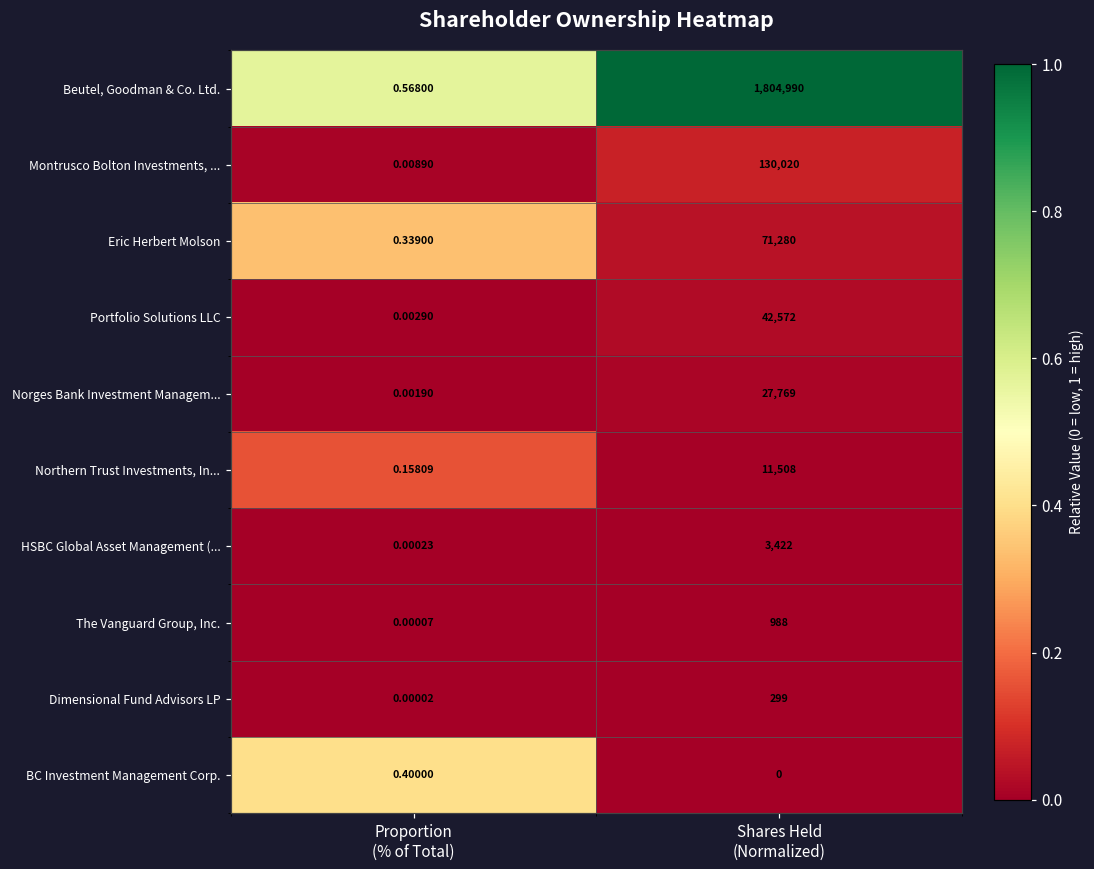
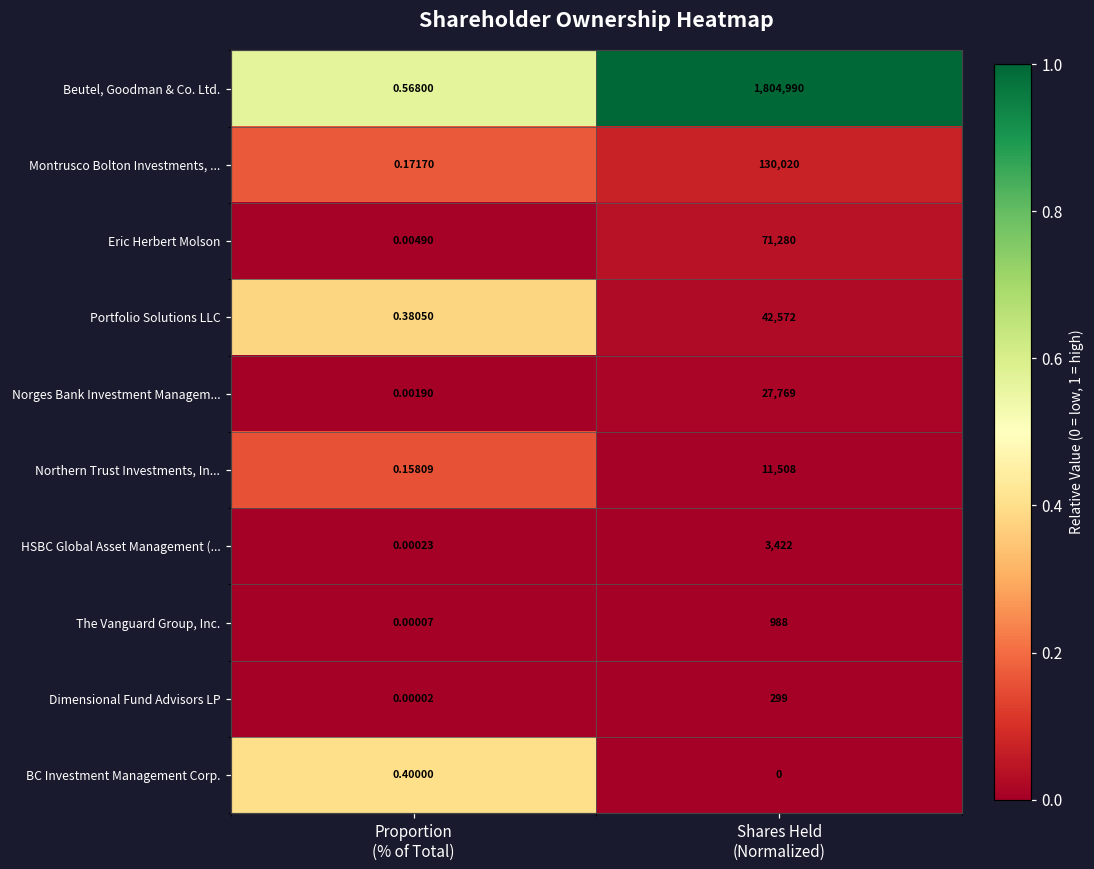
Montrusco Bolton Investments, ..., Proportion (% of Total): 0.00890 -> 0.17170
Eric Herbert Molson, Proportion (% of Total): 0.33900 -> 0.00490
Portfolio Solutions LLC, Proportion (% of Total): 0.00290 -> 0.38050
